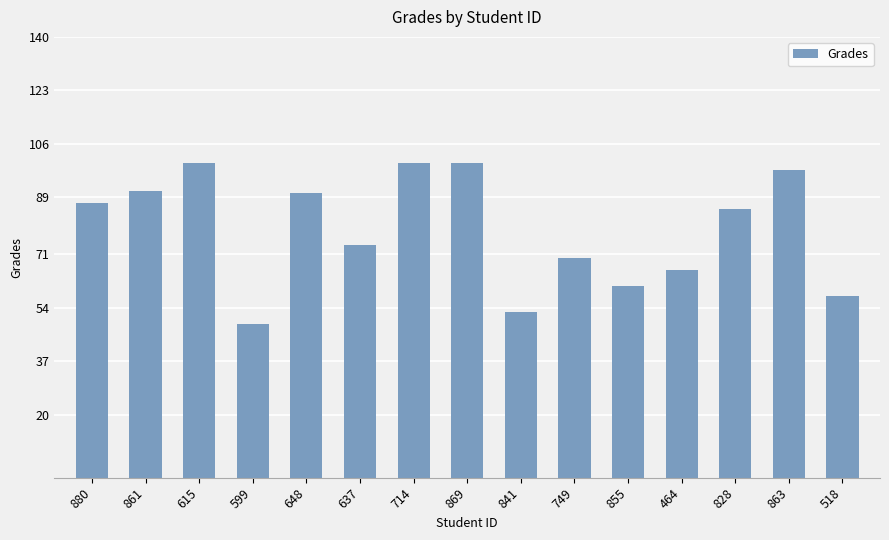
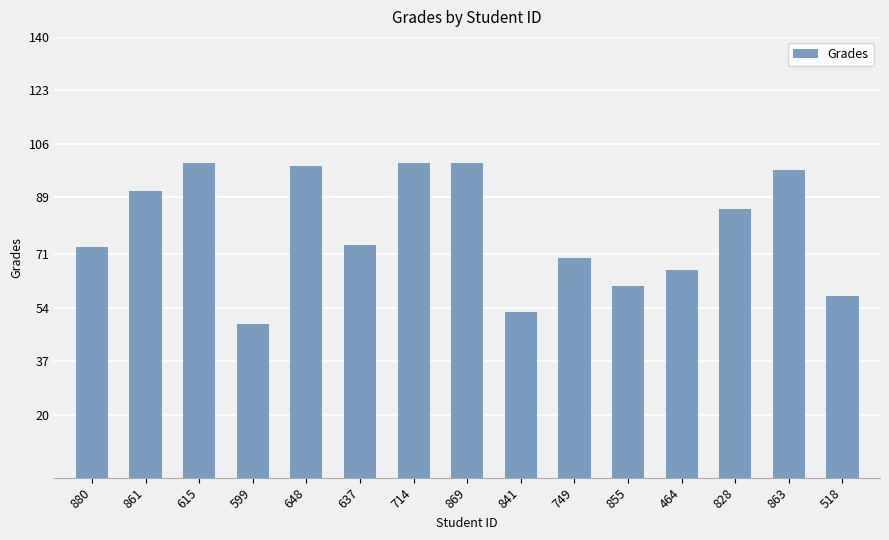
880: 87 -> 73
648: 90 -> 99
